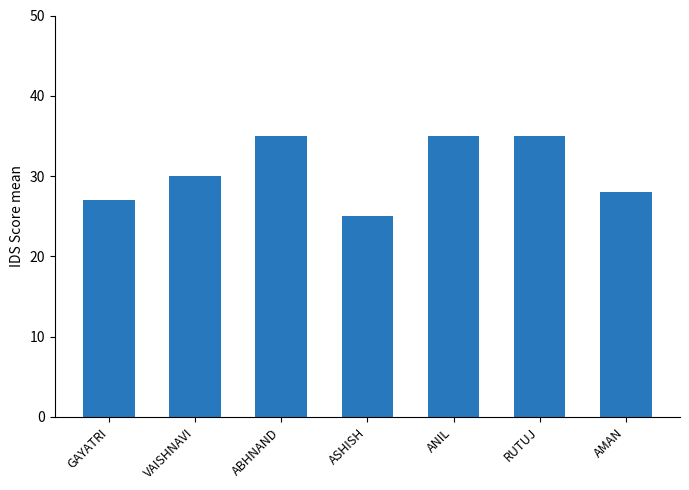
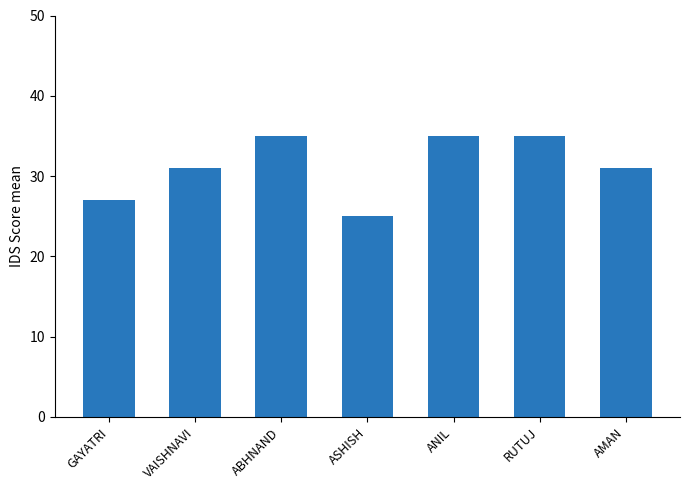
VAISHNAVI: 30 -> 31
AMAN: 28 -> 31
